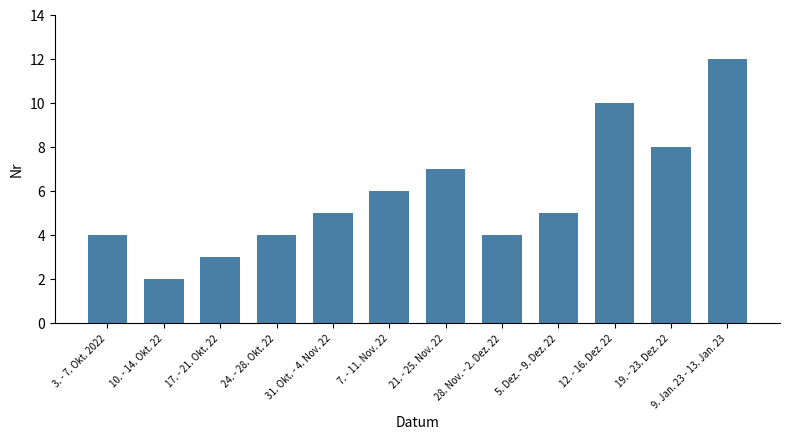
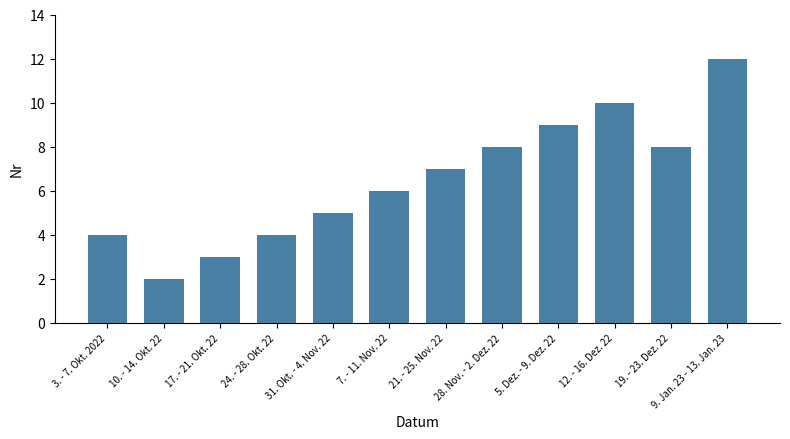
28. Nov. - 2. Dez. 22: 4 -> 8
5. Dez. - 9. Dez. 22: 5 -> 9
